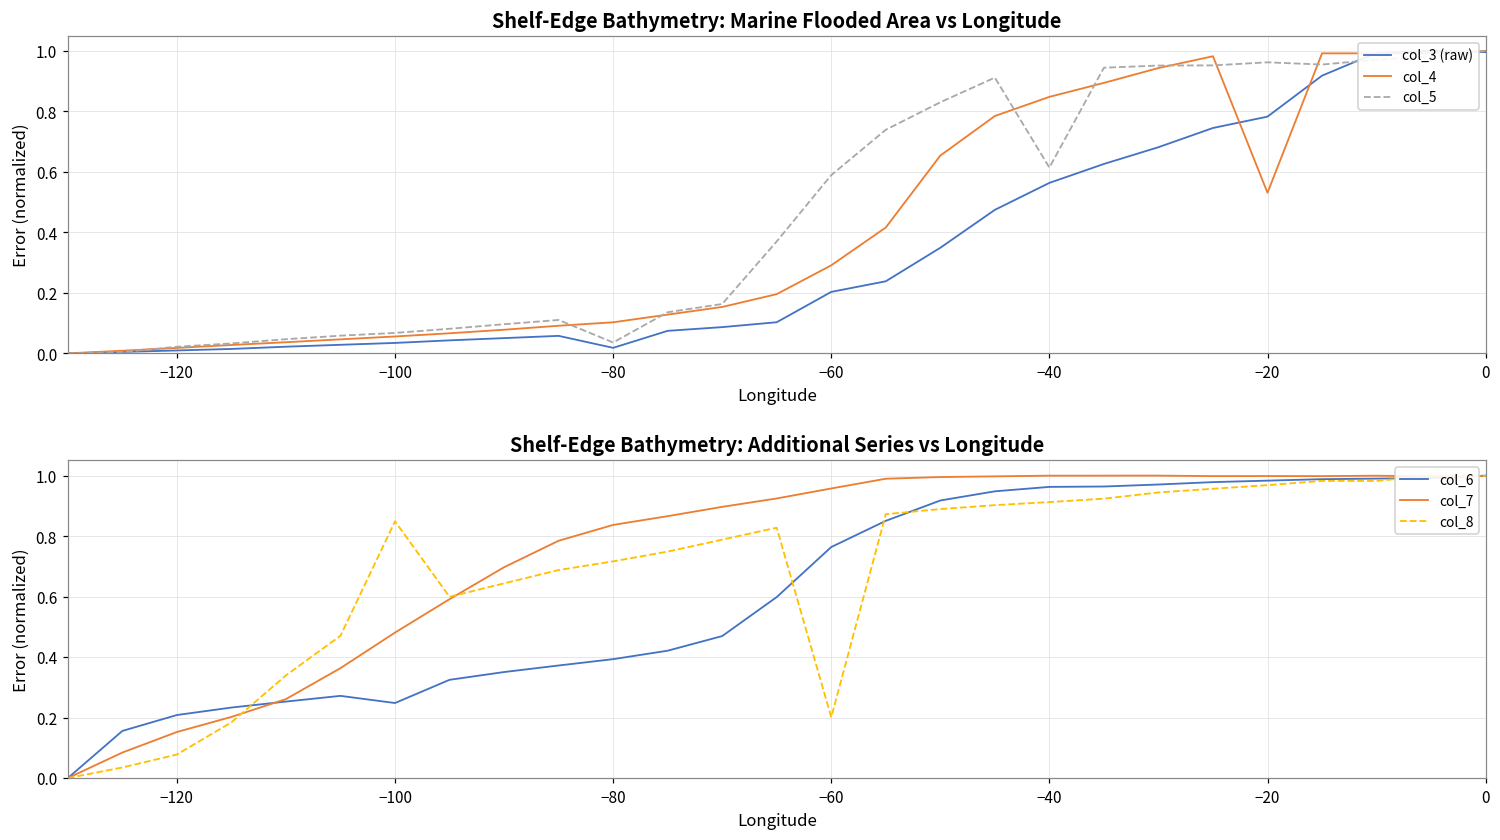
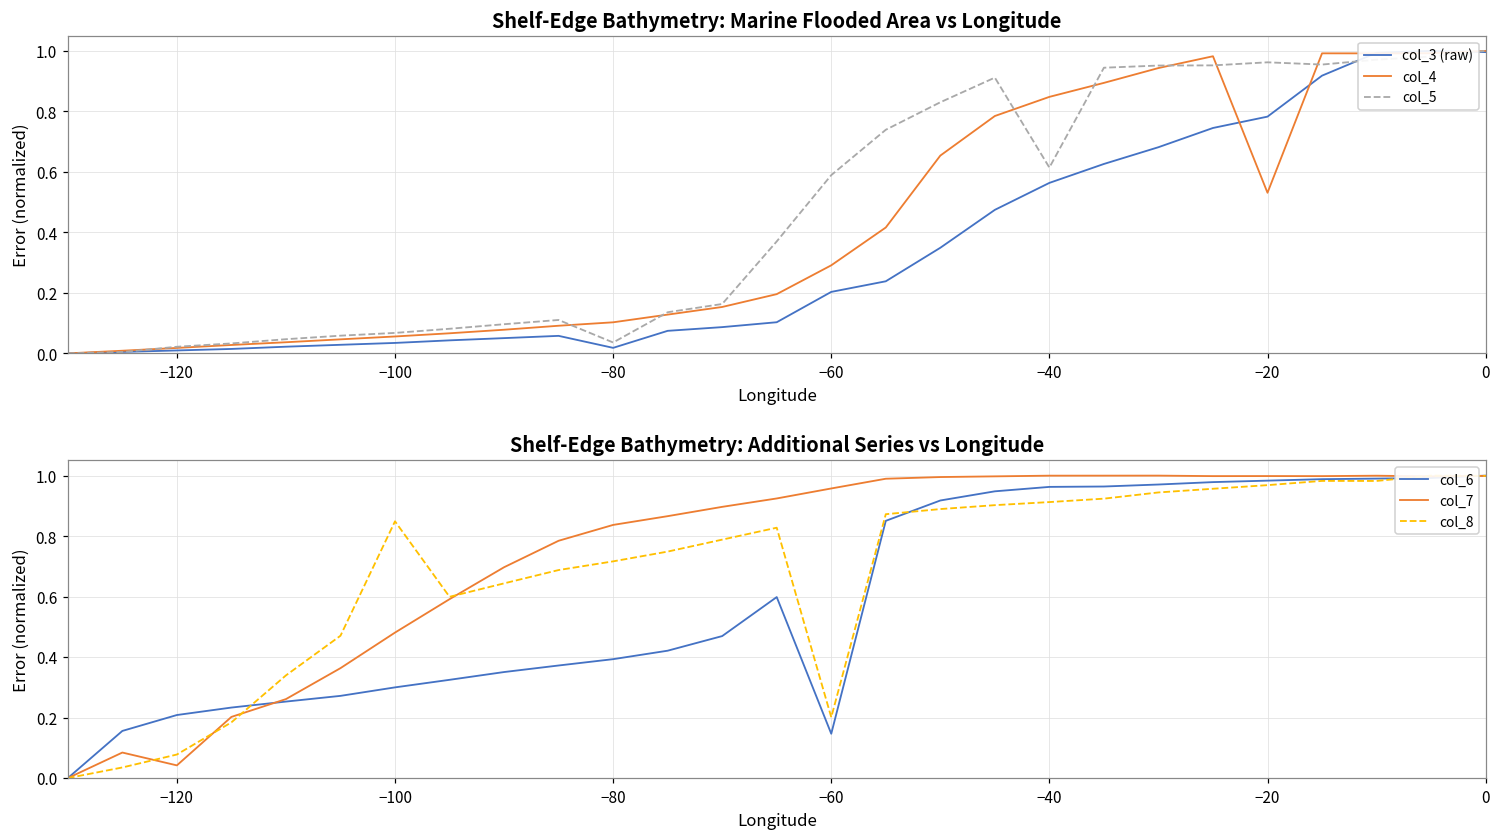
Shelf-Edge Bathymetry: Additional Series vs Longitude, col_7, −120: 0.15 -> 0.04
Shelf-Edge Bathymetry: Additional Series vs Longitude, col_6, −100: 0.25 -> 0.30
Shelf-Edge Bathymetry: Additional Series vs Longitude, col_6, −60: 0.76 -> 0.15
